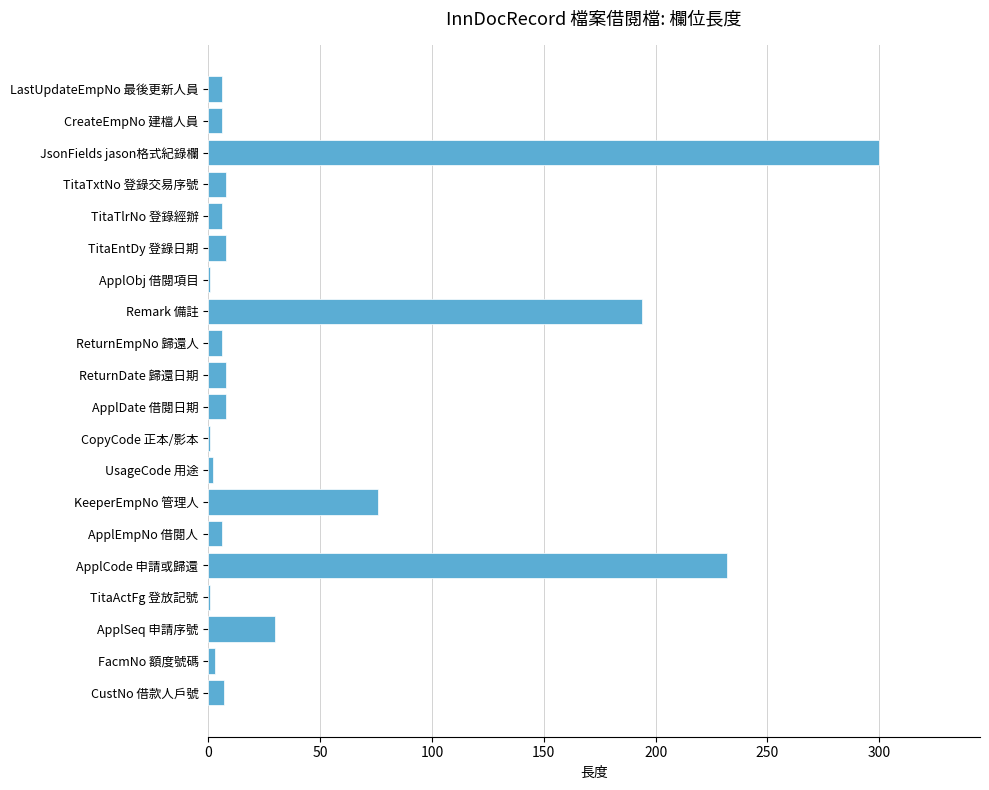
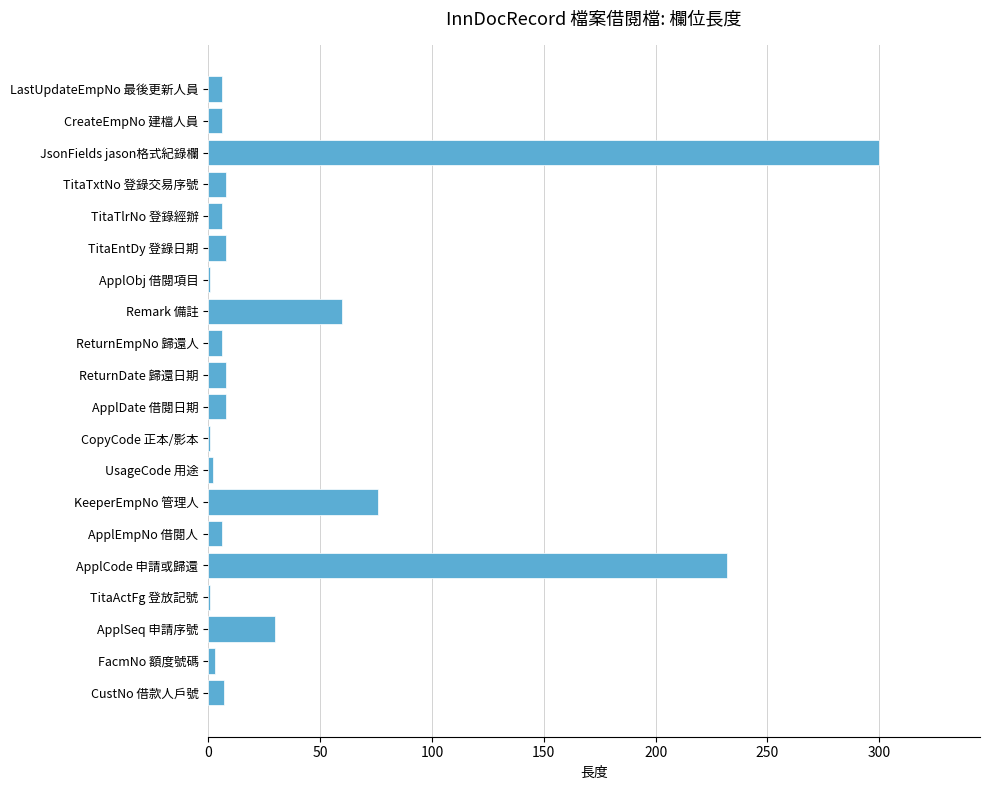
Remark 備註: 194 -> 60
